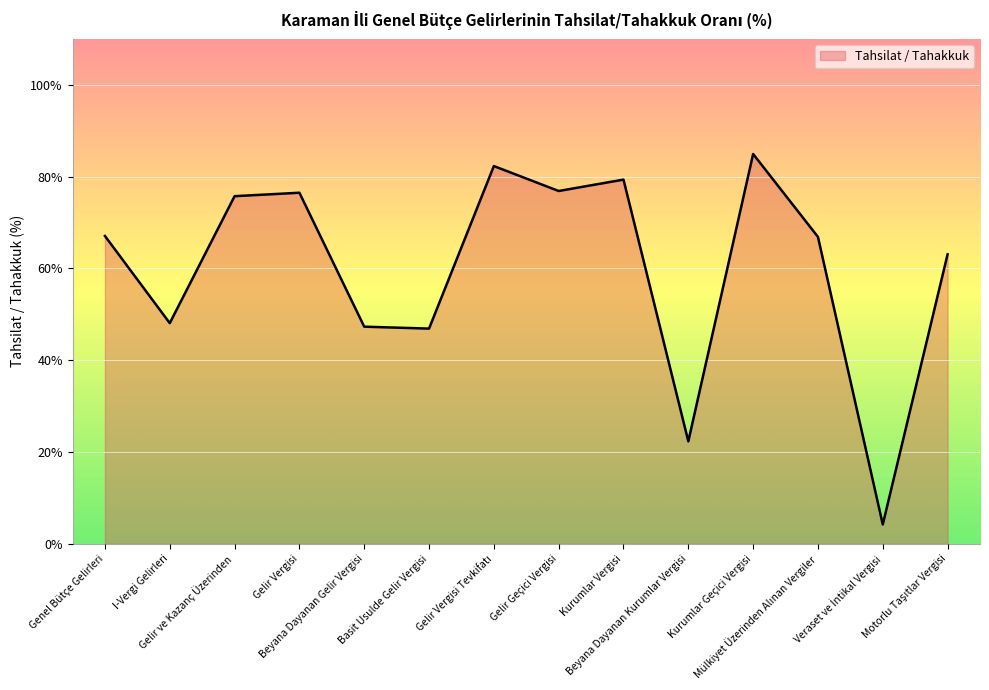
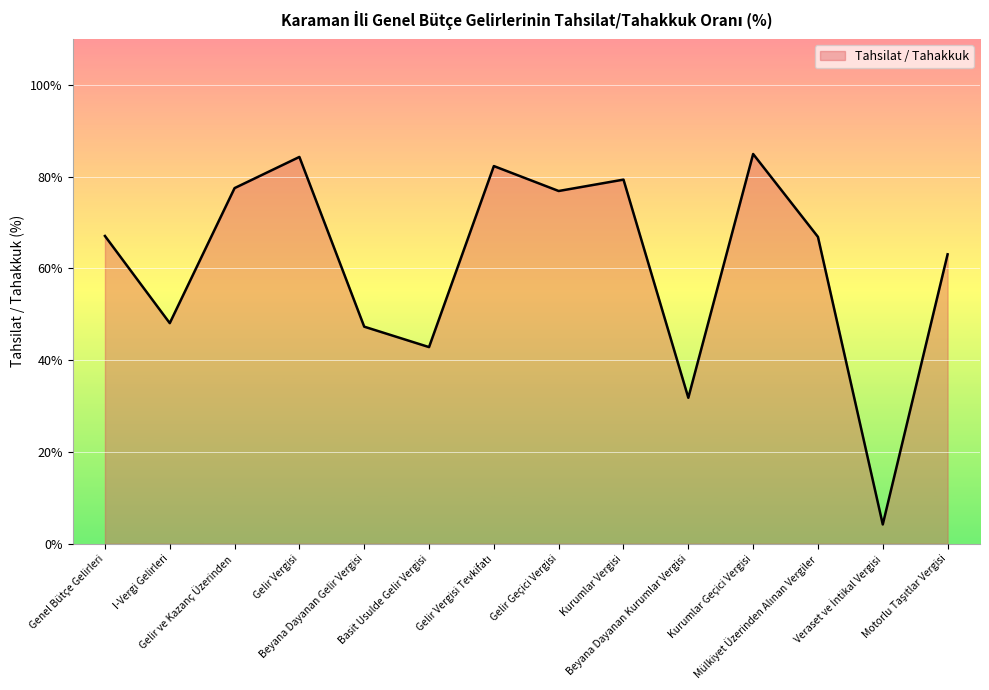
Gelir ve Kazanç Üzerinden: 76% -> 77%
Gelir Vergisi: 76% -> 84%
Basit Usulde Gelir Vergisi: 47% -> 43%
Beyana Dayanan Kurumlar Vergisi: 22% -> 32%
